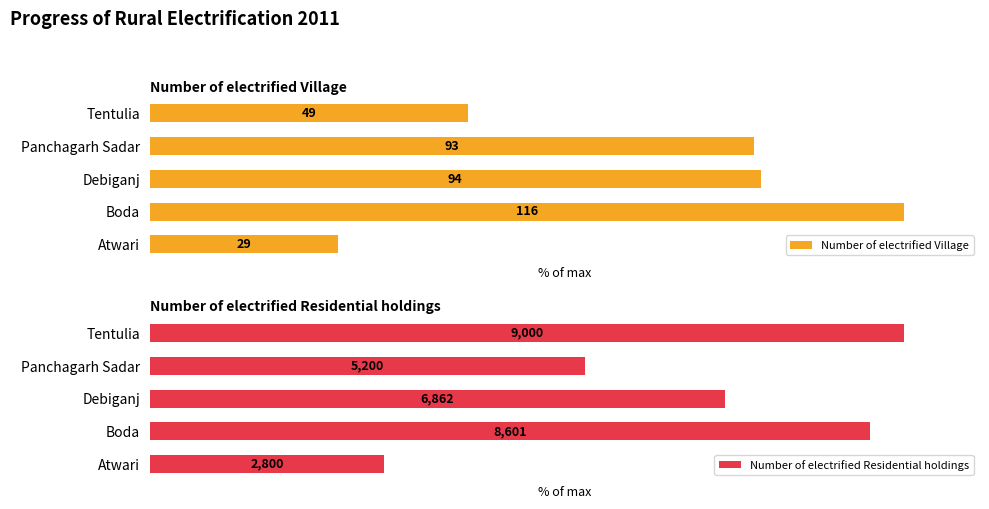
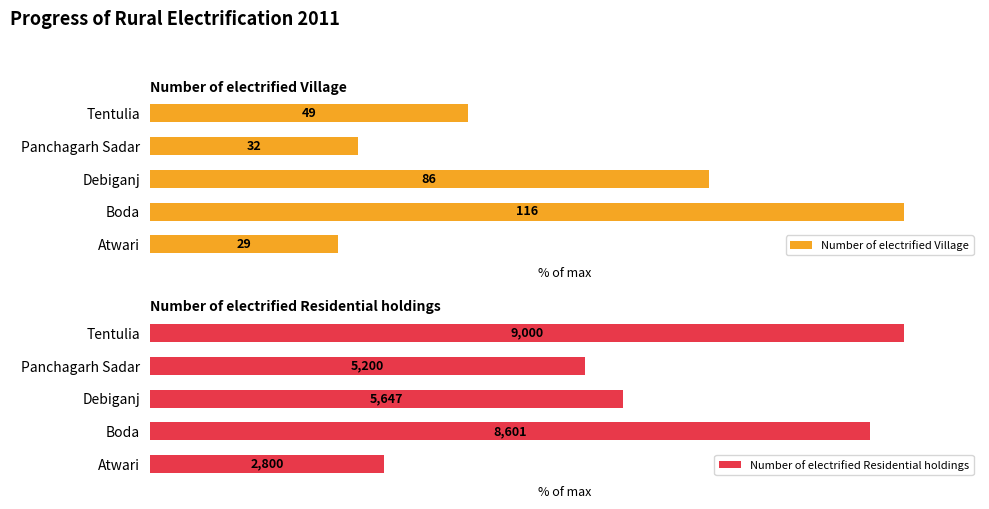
Number of electrified Village, Panchagarh Sadar: 93 -> 32
Number of electrified Village, Debiganj: 94 -> 86
Number of electrified Residential holdings, Debiganj: 6,862 -> 5,647
